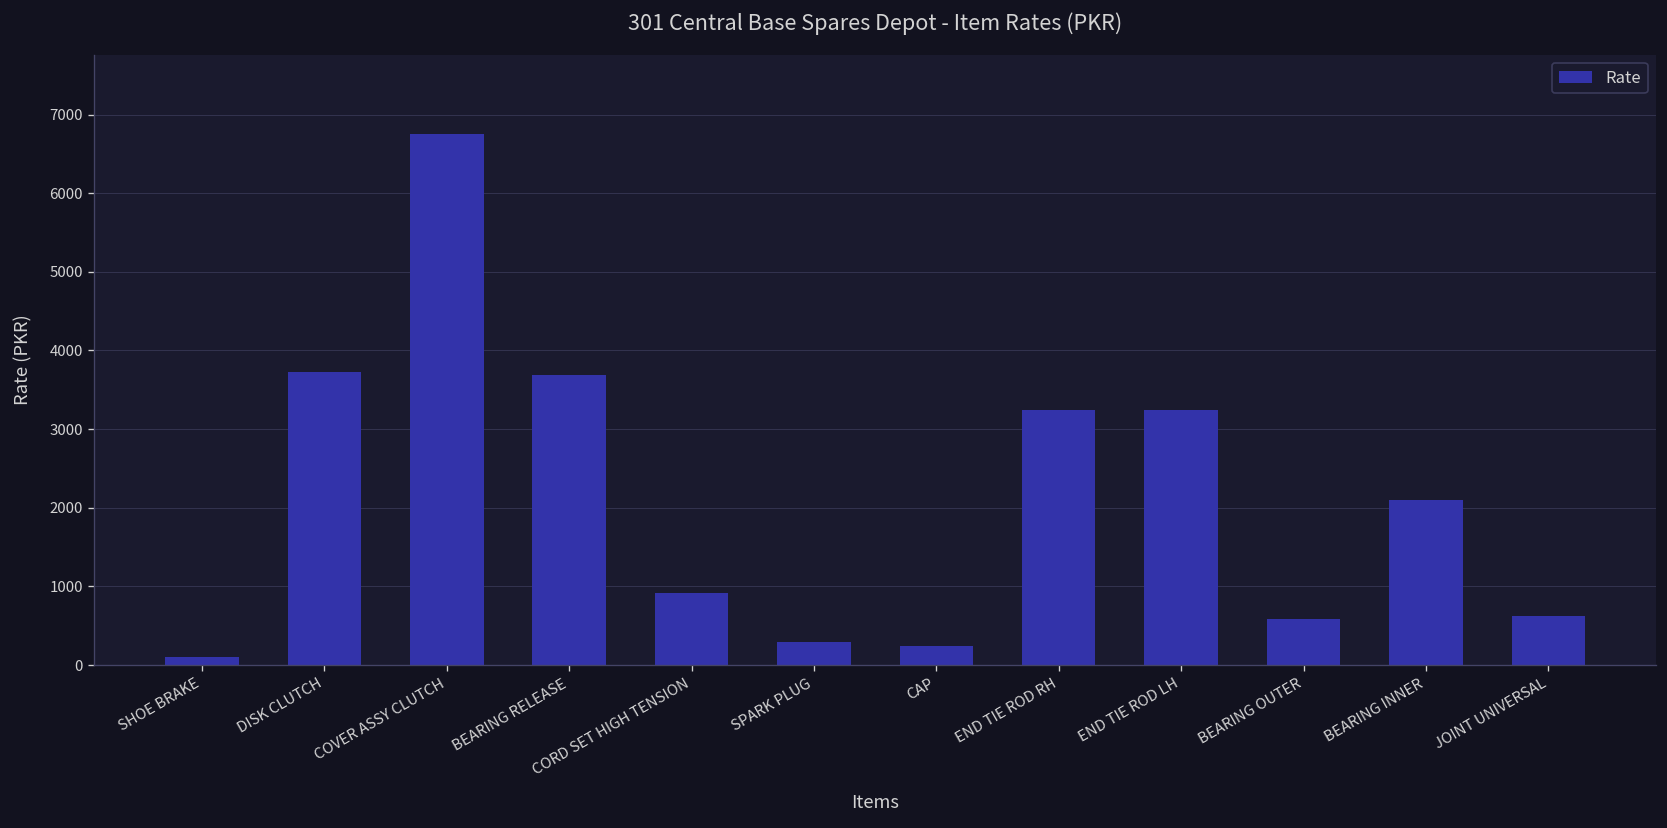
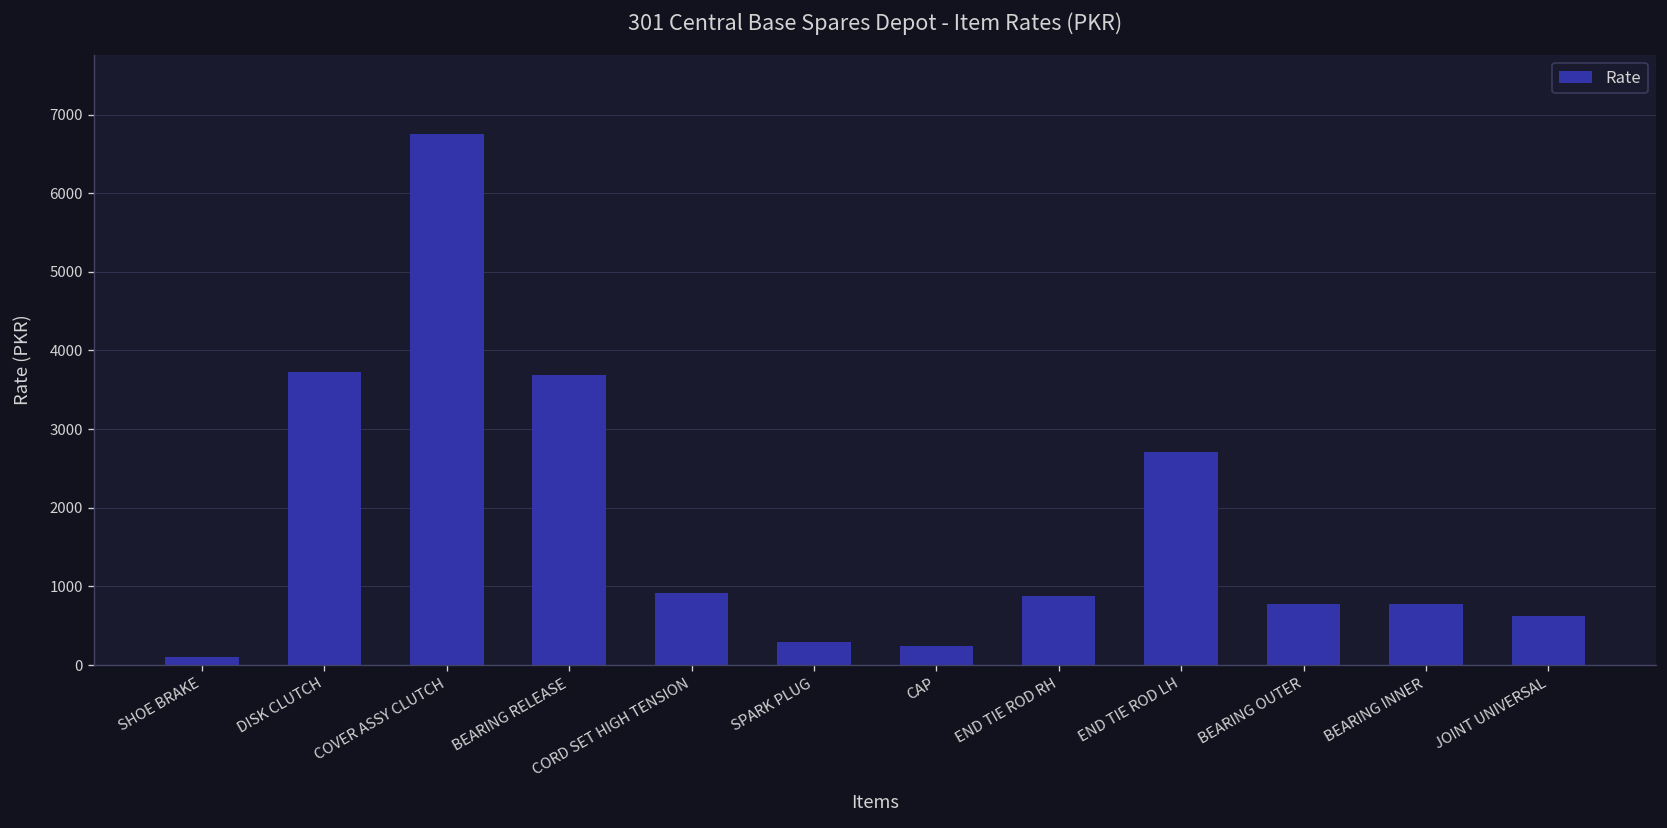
END TIE ROD RH: 3200 -> 900
END TIE ROD LH: 3200 -> 2700
BEARING OUTER: 600 -> 800
BEARING INNER: 2100 -> 800
